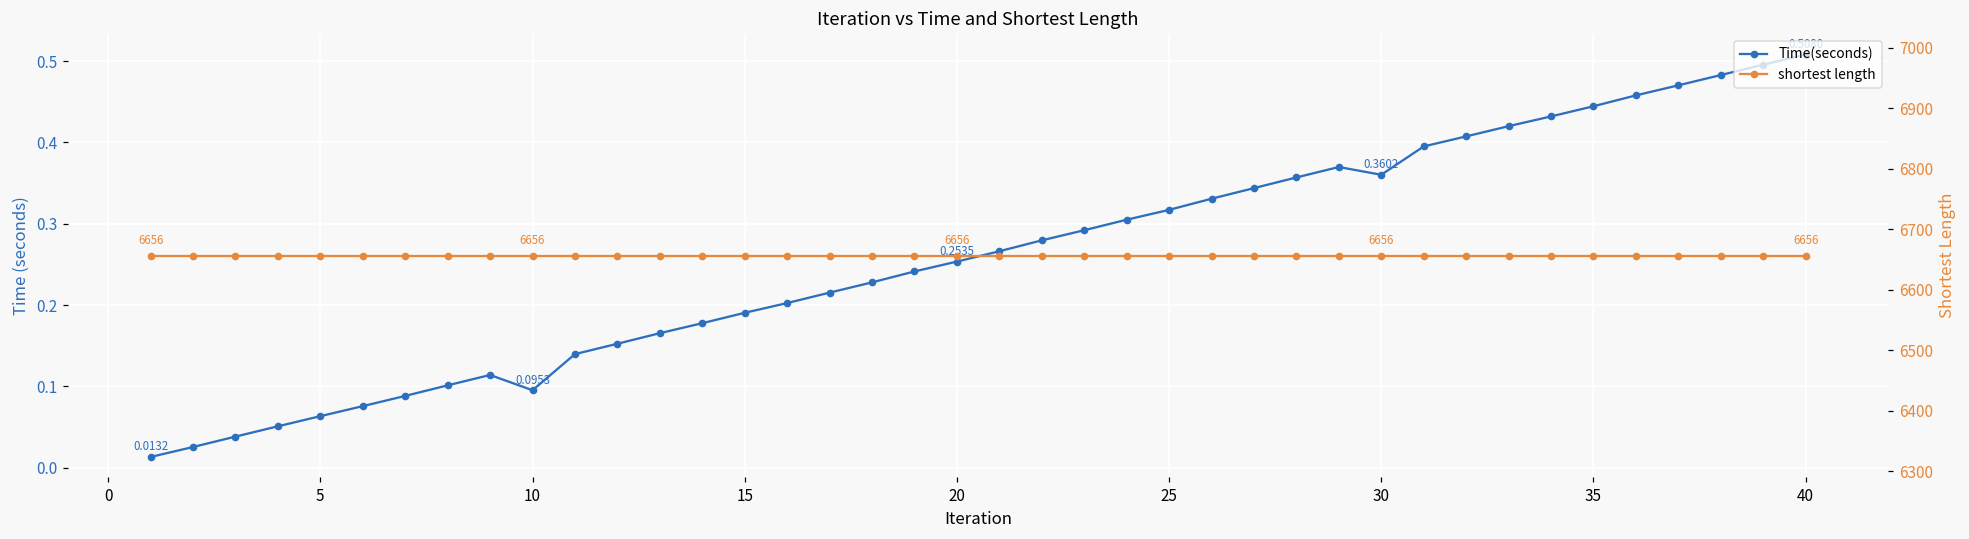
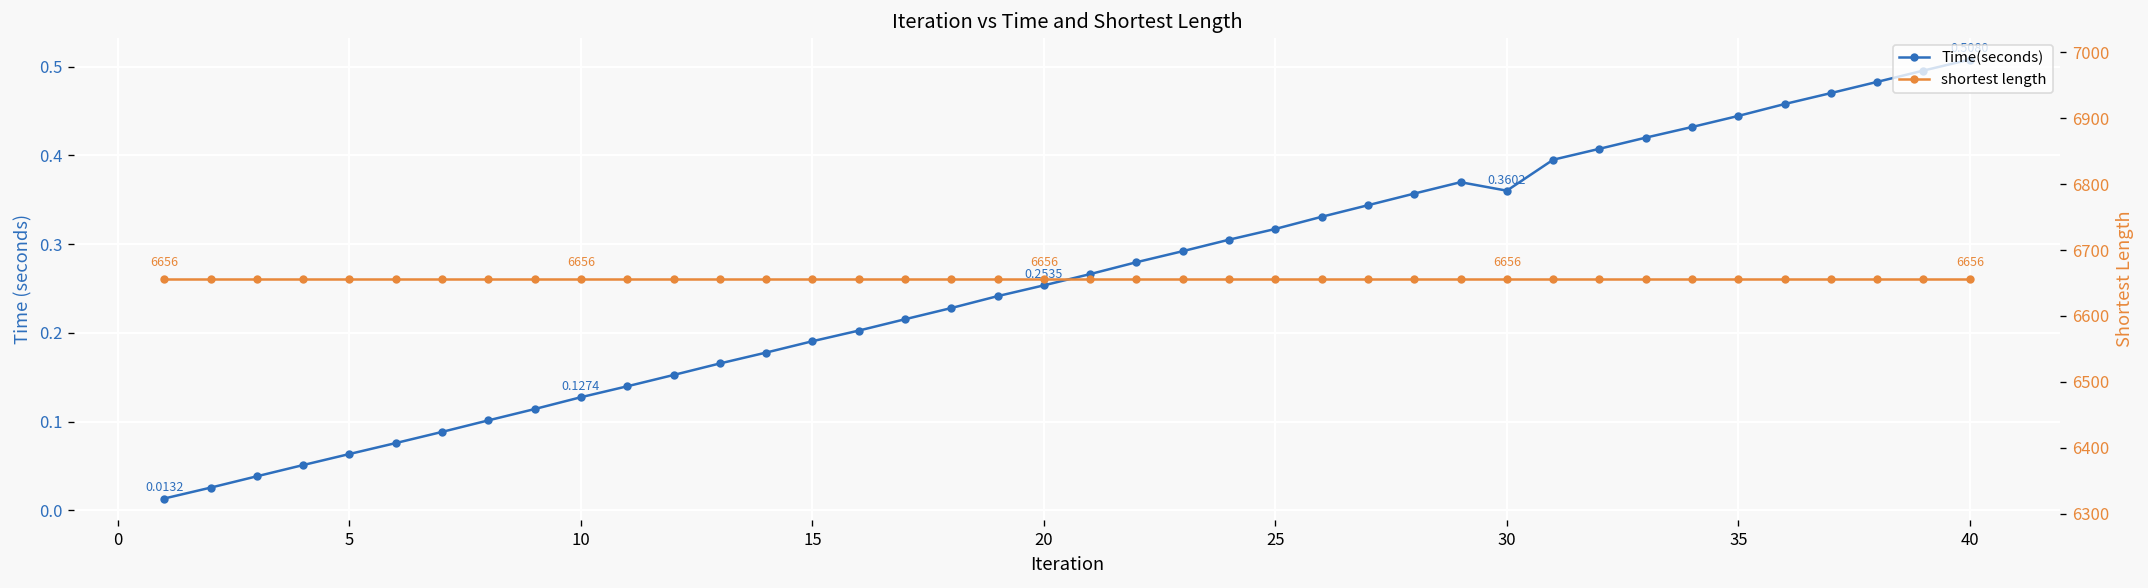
Time(seconds), 10: 0.0953 -> 0.1274
